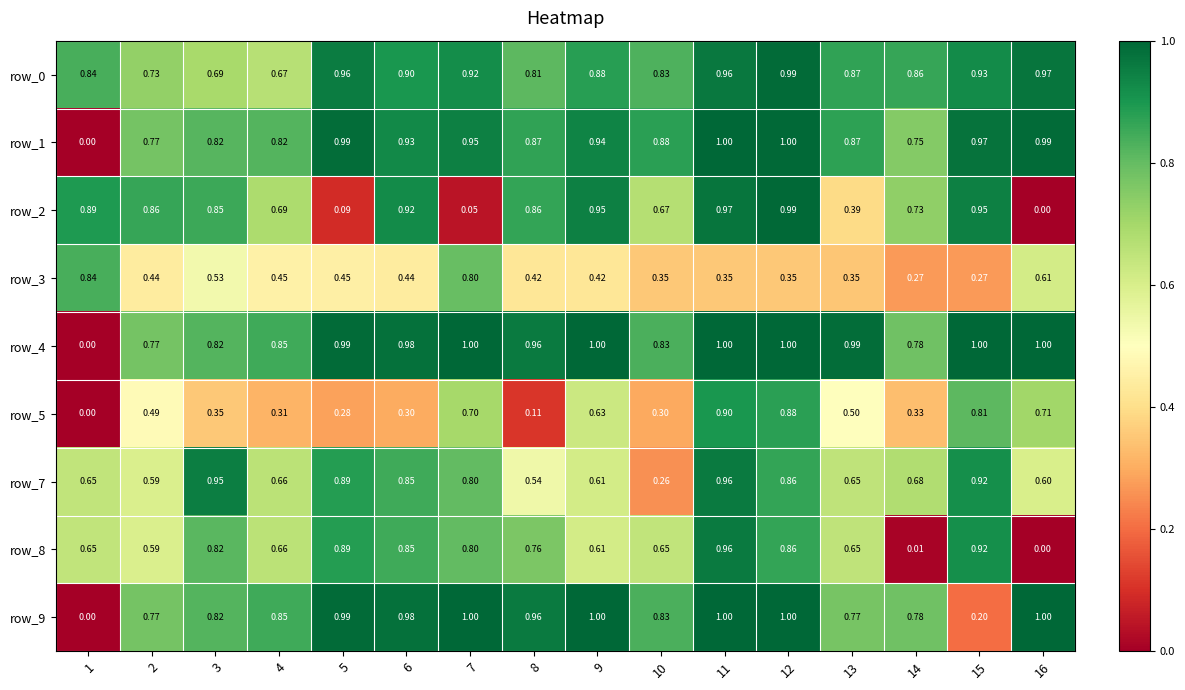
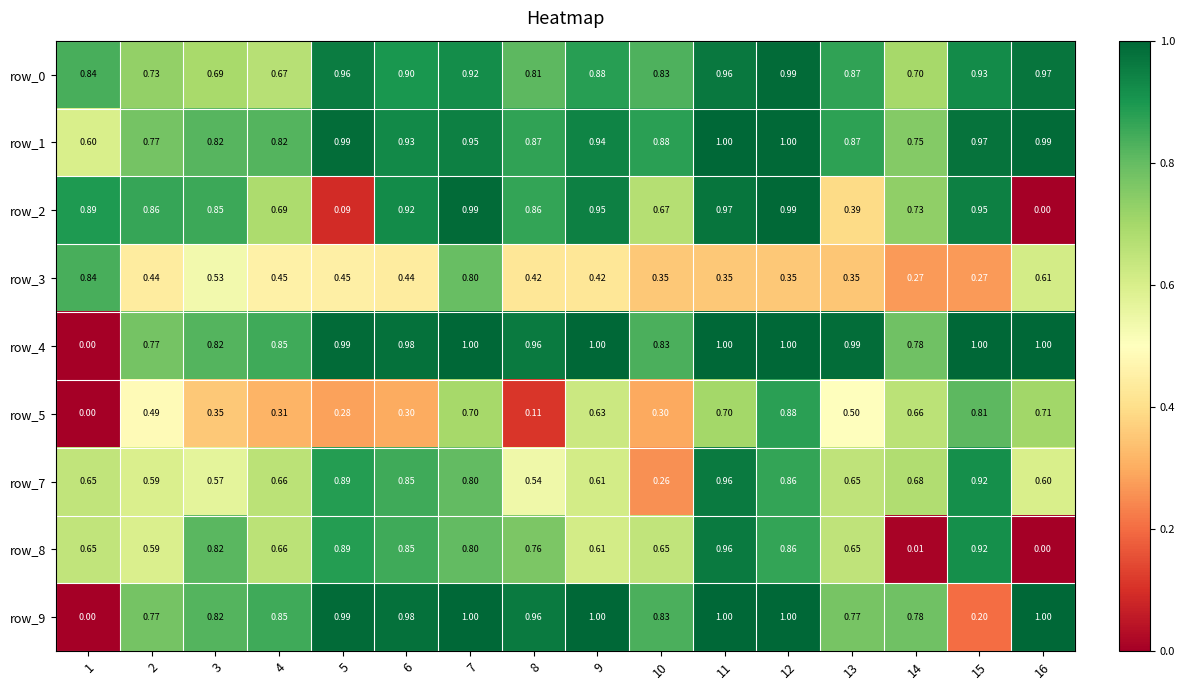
row_0, 14: 0.86 -> 0.70
row_1, 1: 0.00 -> 0.60
row_2, 7: 0.05 -> 0.99
row_5, 11: 0.90 -> 0.70
row_5, 14: 0.33 -> 0.66
row_7, 3: 0.95 -> 0.57
